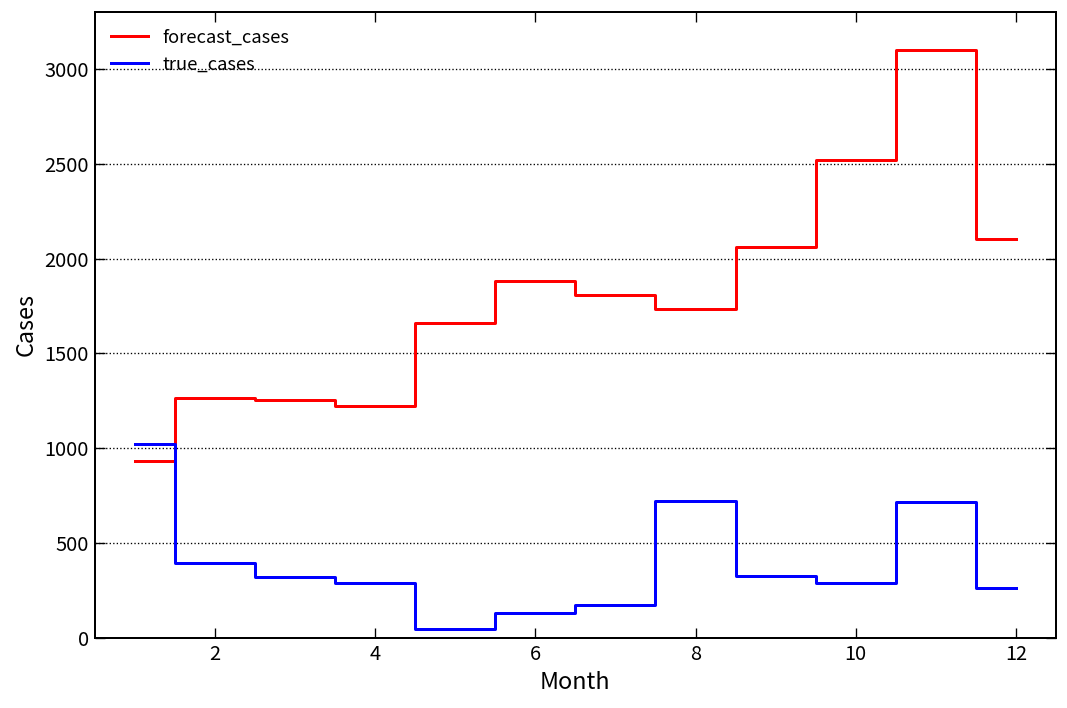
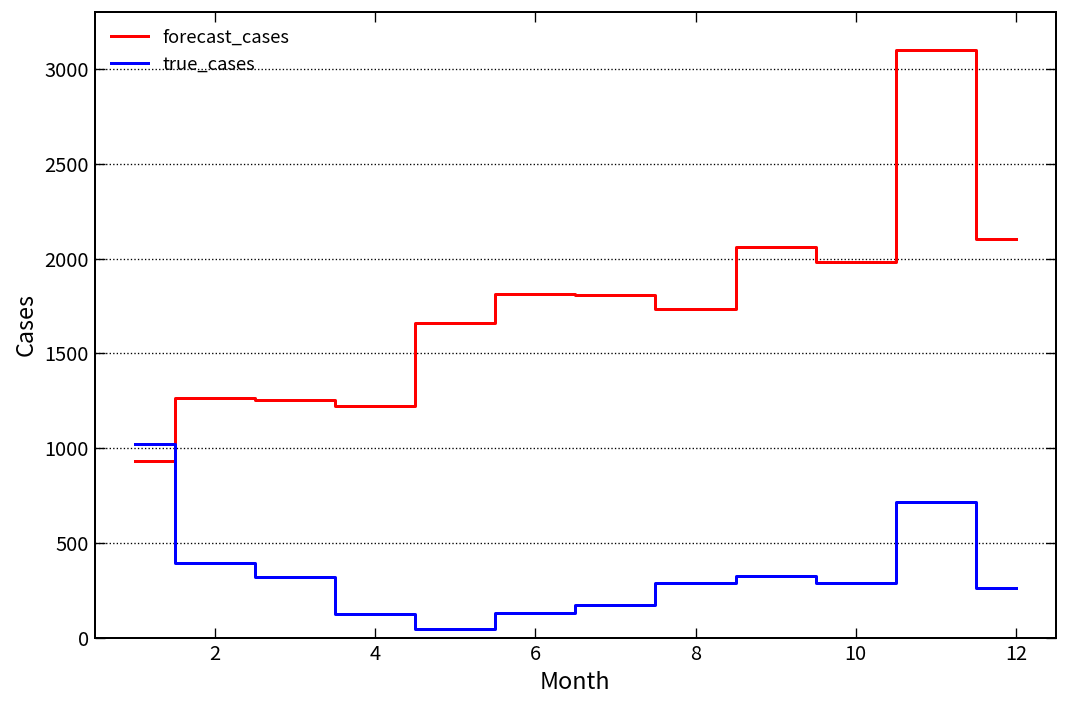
true_cases, 4: 290 -> 130
forecast_cases, 6: 1880 -> 1810
true_cases, 8: 720 -> 290
forecast_cases, 10: 2520 -> 1980
